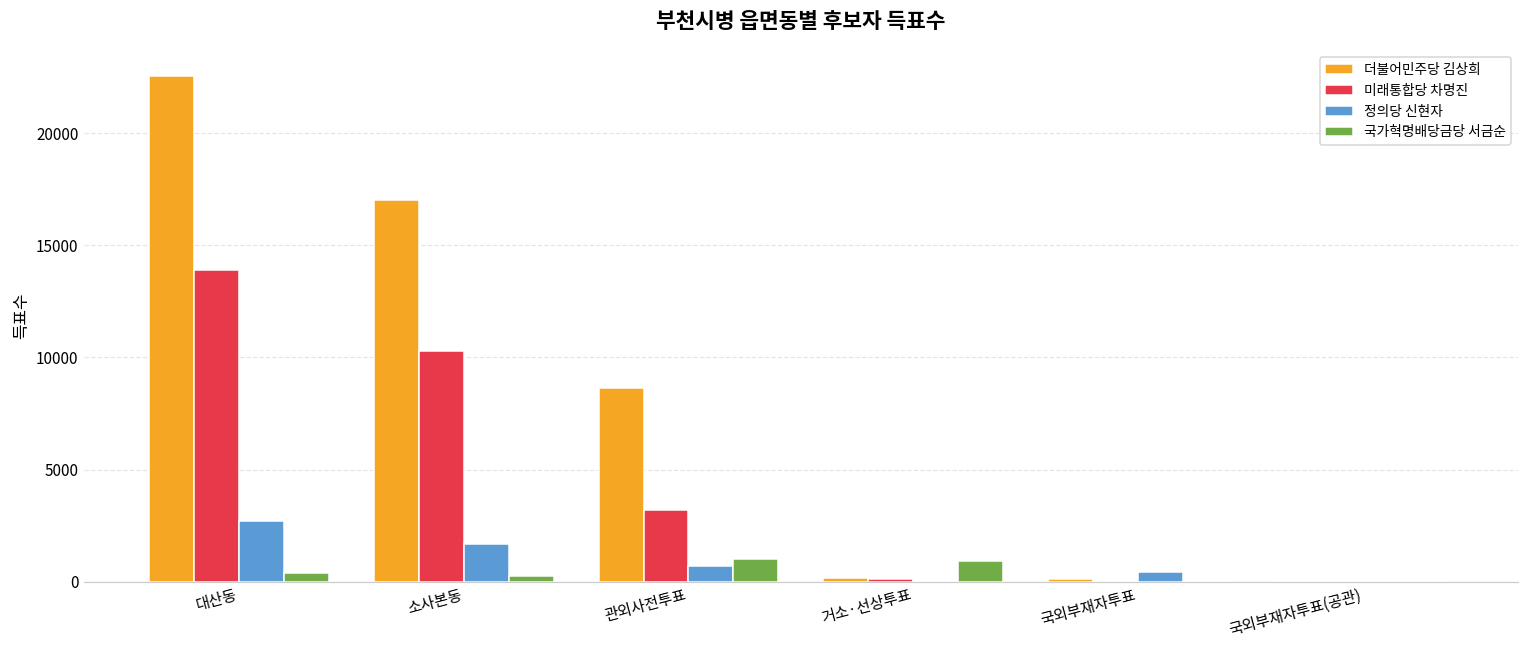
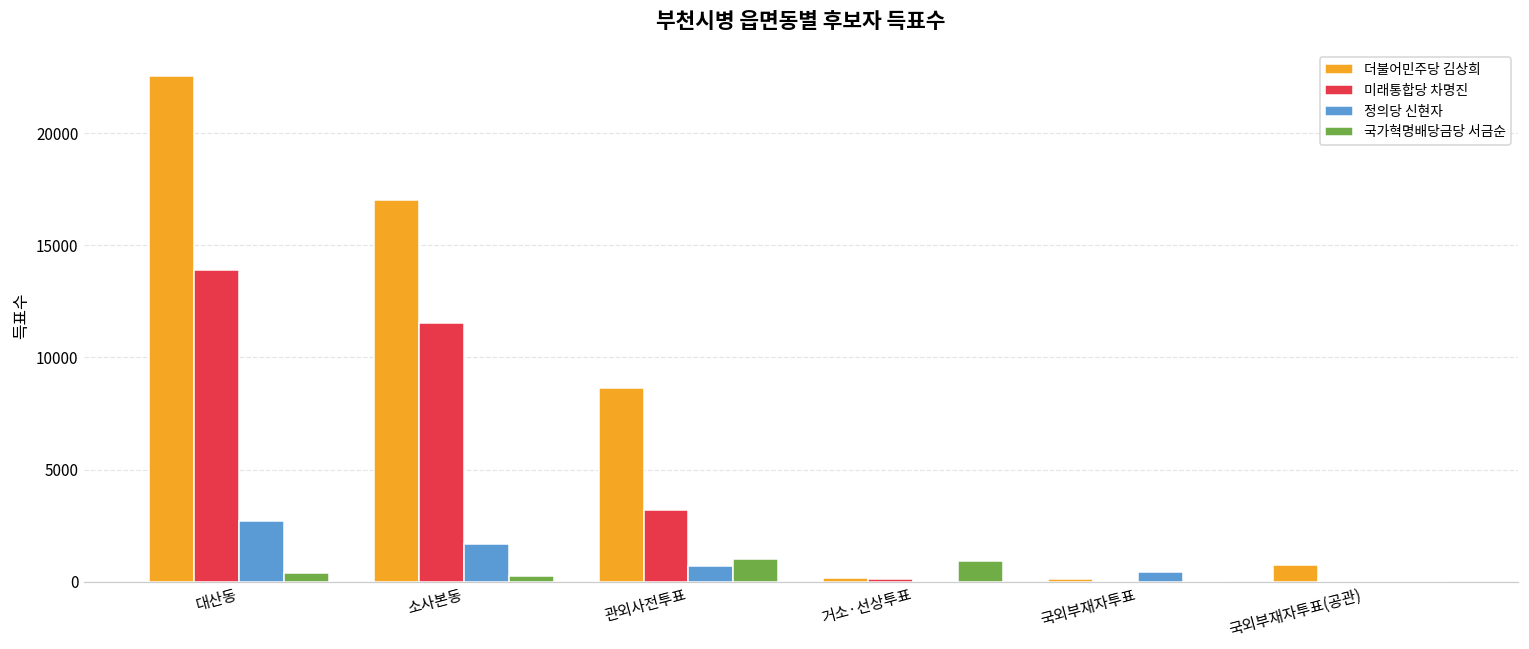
미래통합당 차명진, 소사본동: 10300 -> 11500
더불어민주당 김상희, 국외부재자투표(공관): 0 -> 800
